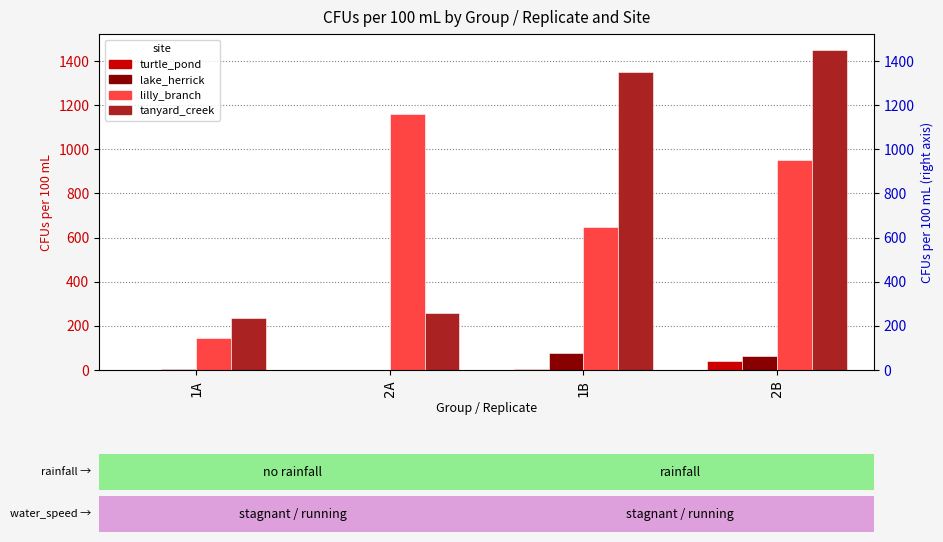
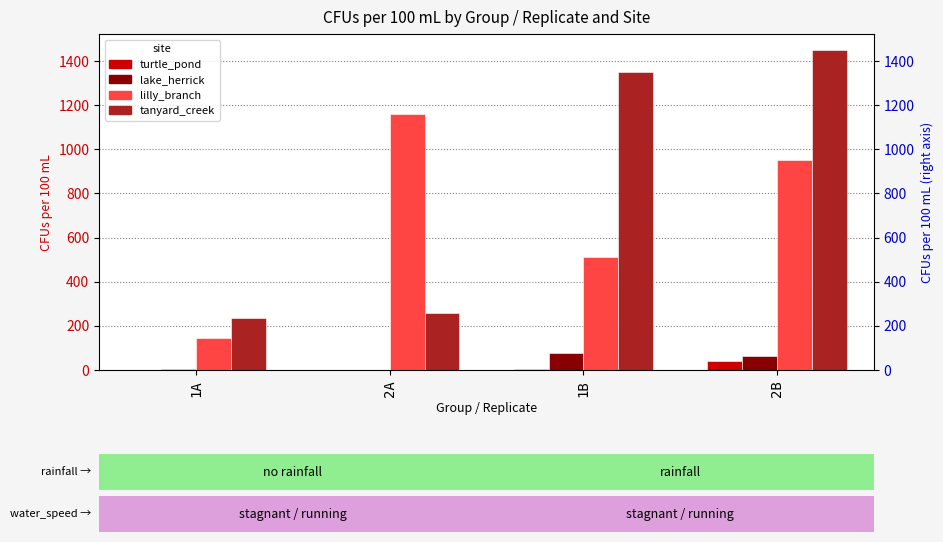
lilly_branch, 1B: 650 -> 510
